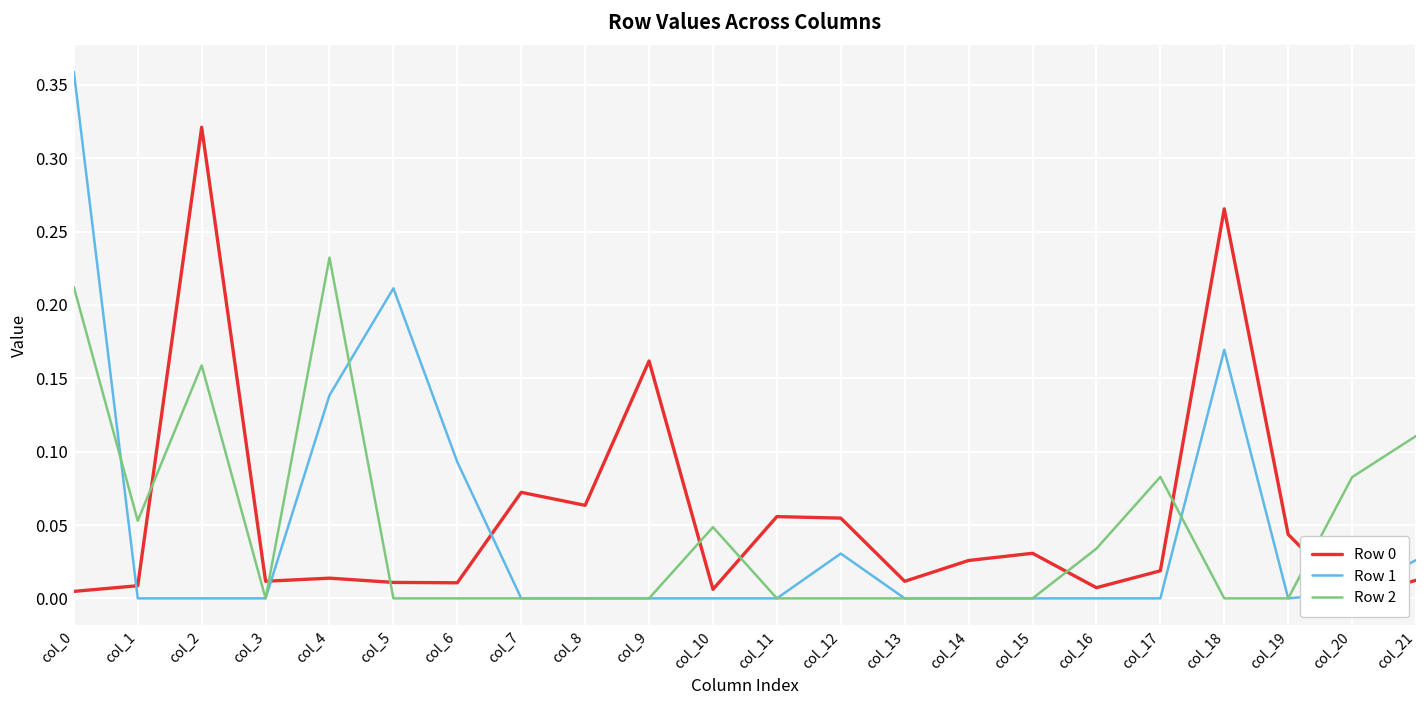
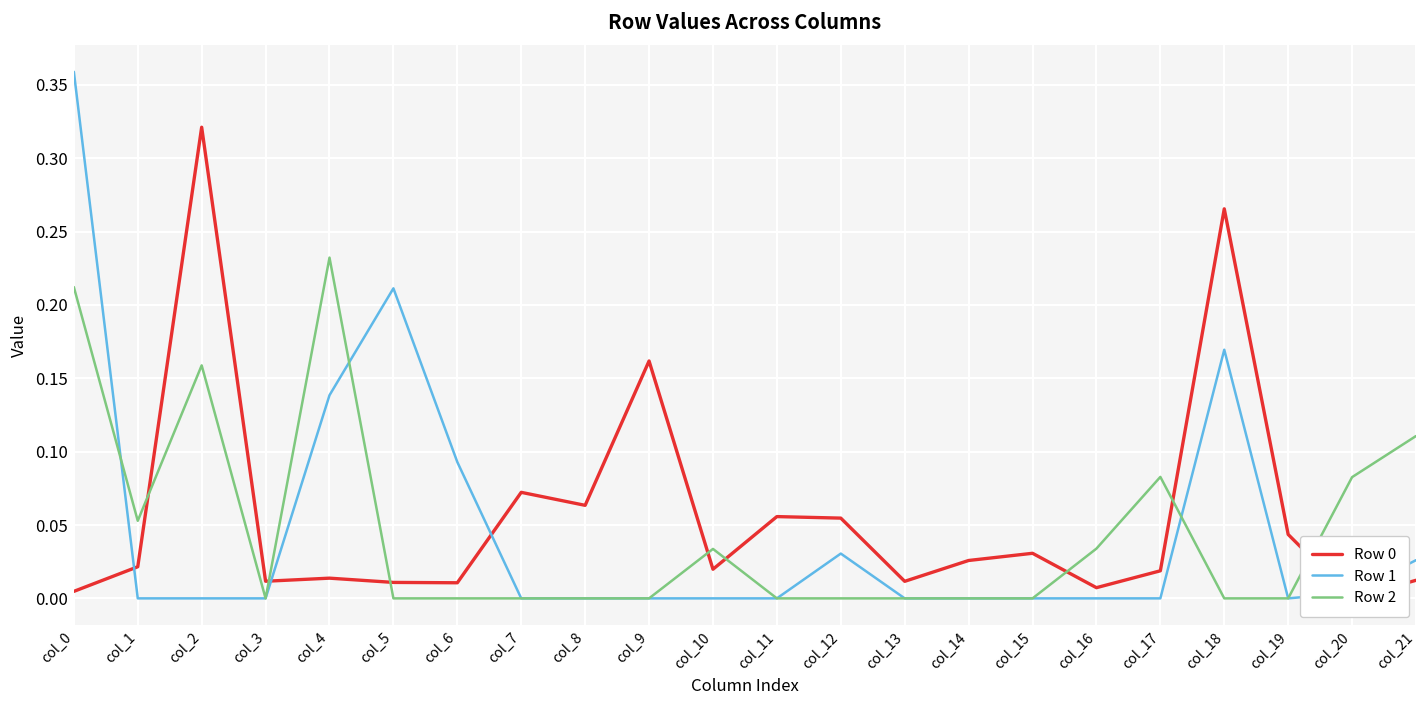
Row 0, col_1: 0.009 -> 0.022
Row 0, col_10: 0.006 -> 0.020
Row 2, col_10: 0.049 -> 0.034
